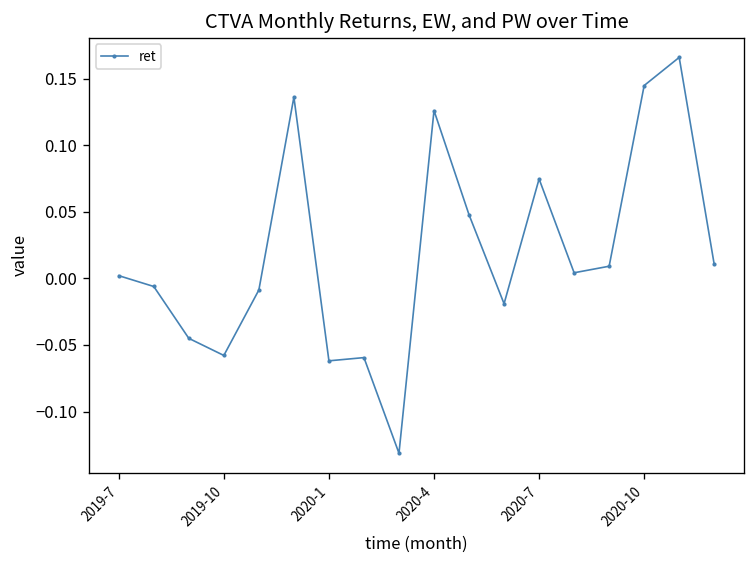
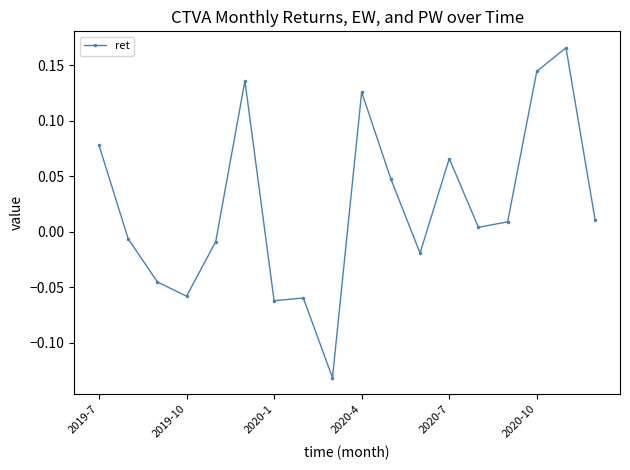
2019-7: 0.002 -> 0.078
2020-7: 0.075 -> 0.066
